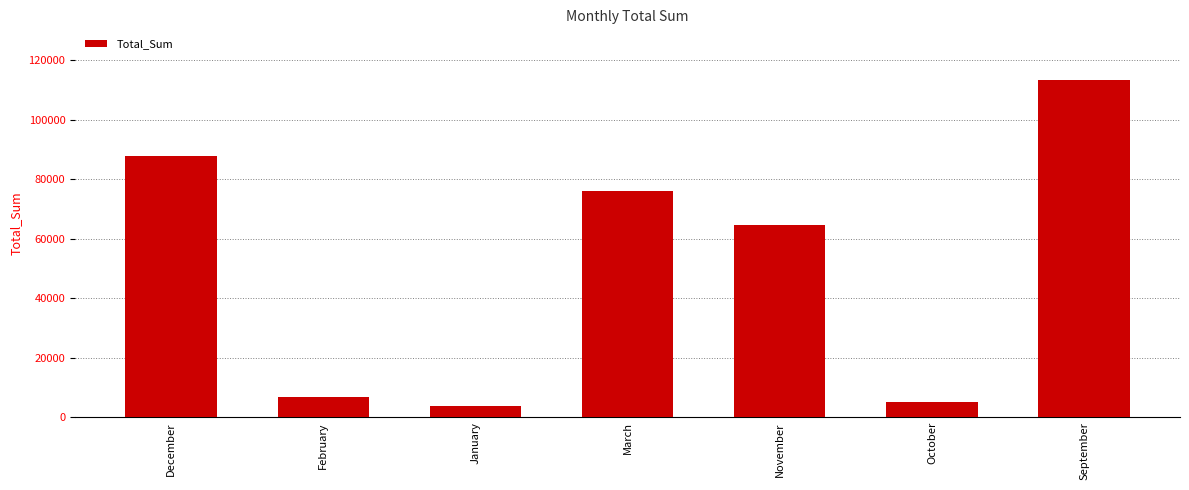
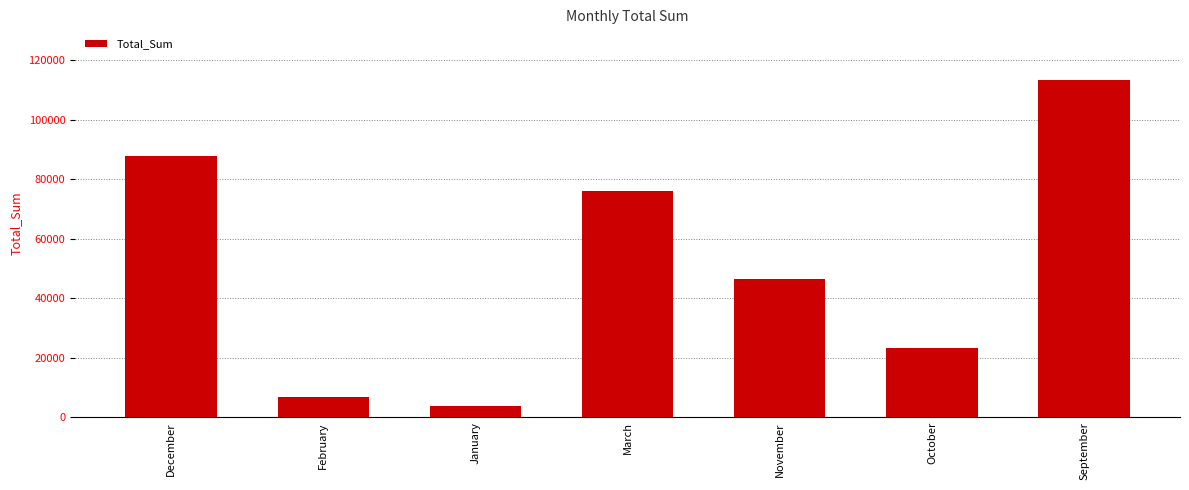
November: 65000 -> 47000
October: 5000 -> 23000
